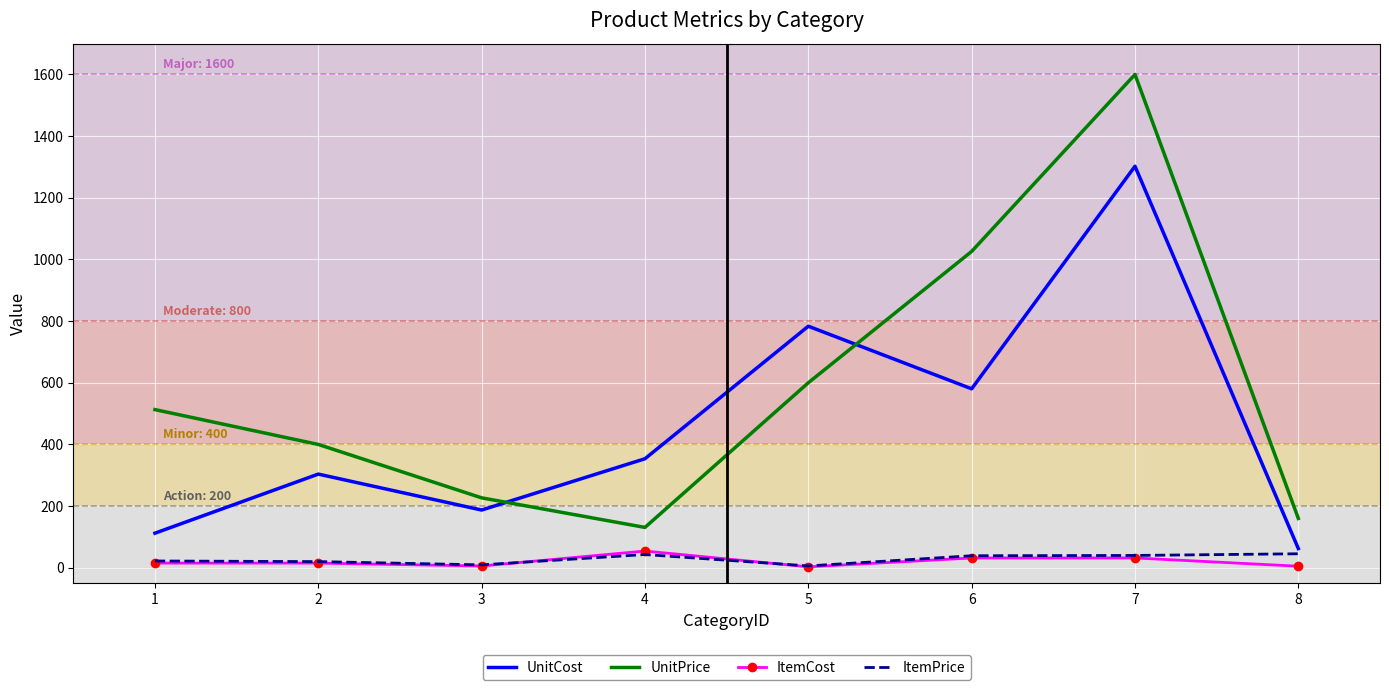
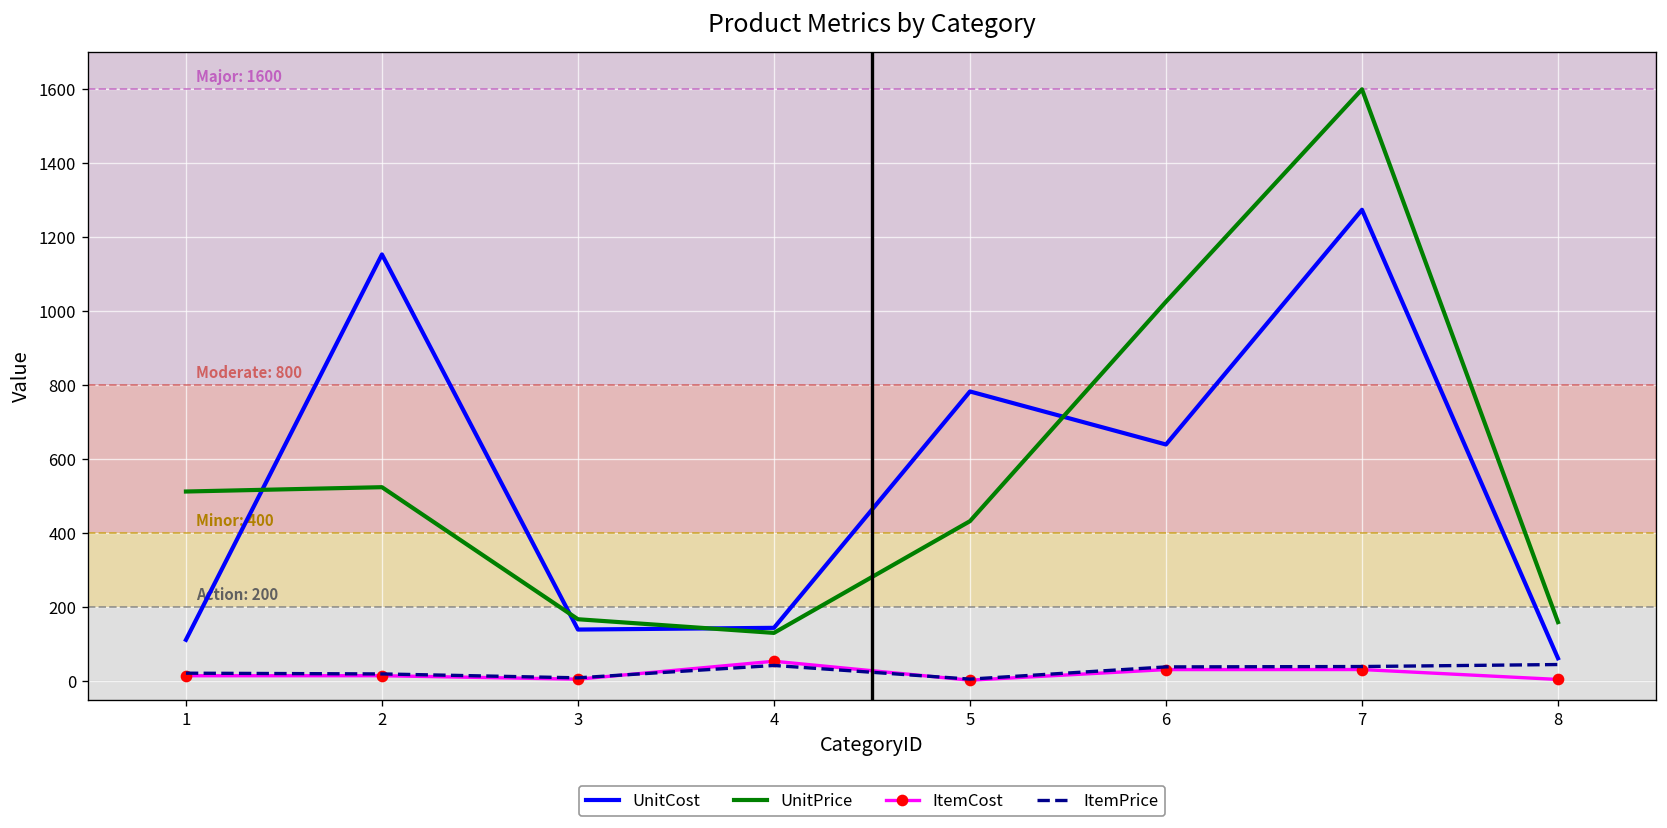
UnitCost, 2: 300 -> 1150
UnitPrice, 2: 400 -> 520
UnitCost, 3: 190 -> 140
UnitPrice, 3: 230 -> 170
UnitCost, 4: 350 -> 140
UnitPrice, 5: 600 -> 430
UnitCost, 6: 580 -> 640
UnitCost, 7: 1300 -> 1270
